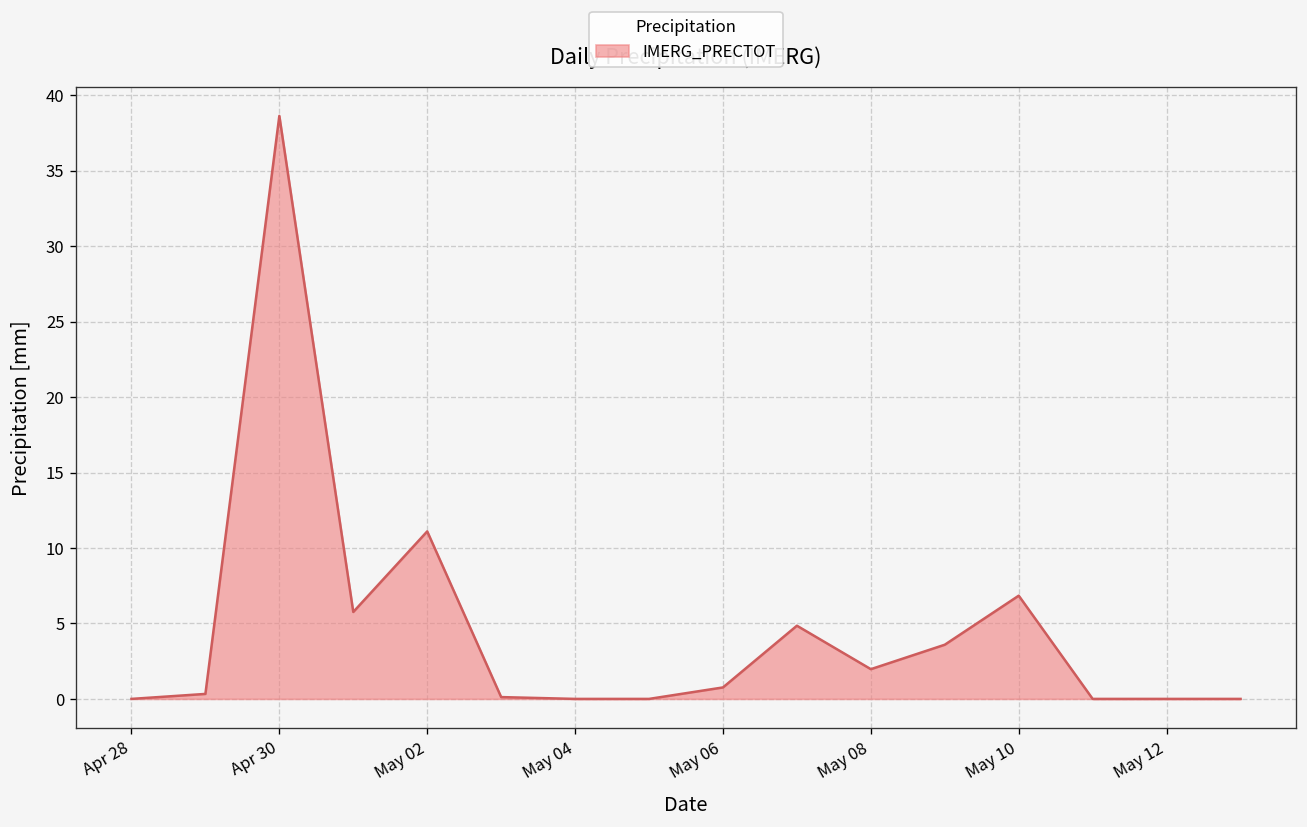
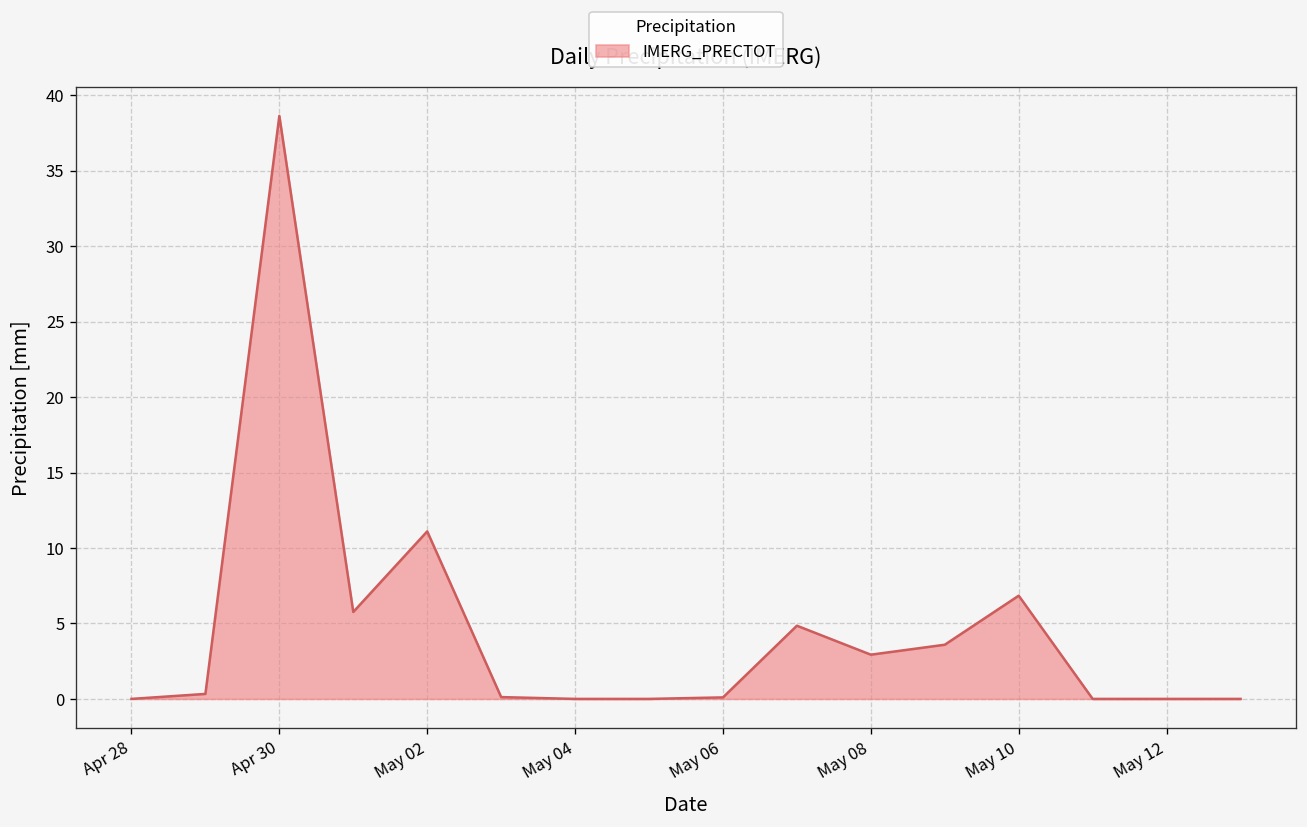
May 06: 0.8 -> 0.1
May 08: 2.0 -> 2.9
